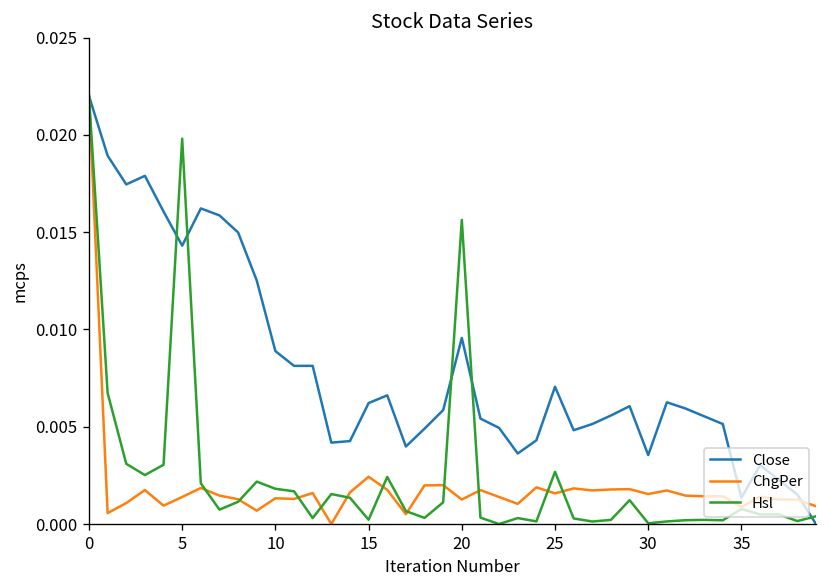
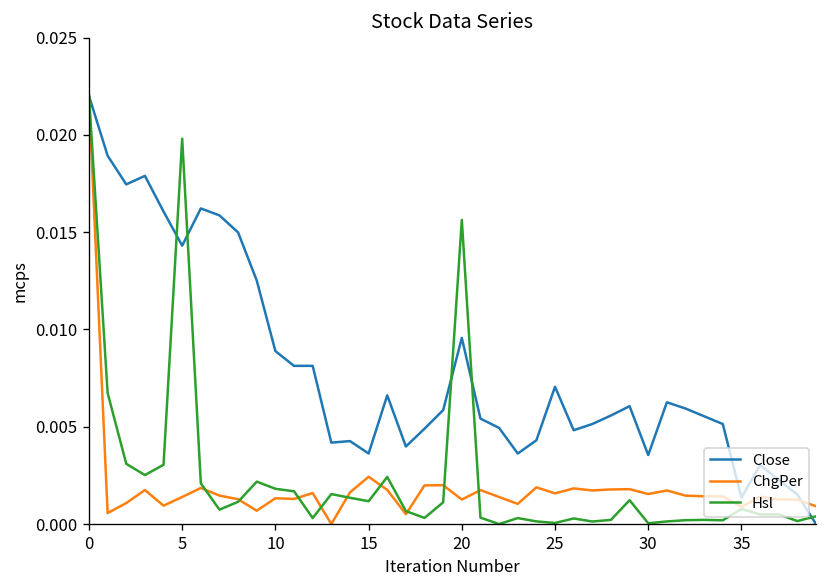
Close, 15: 0.0062 -> 0.0036
Hsl, 15: 0.0002 -> 0.0012
Hsl, 25: 0.0027 -> 0.0001
